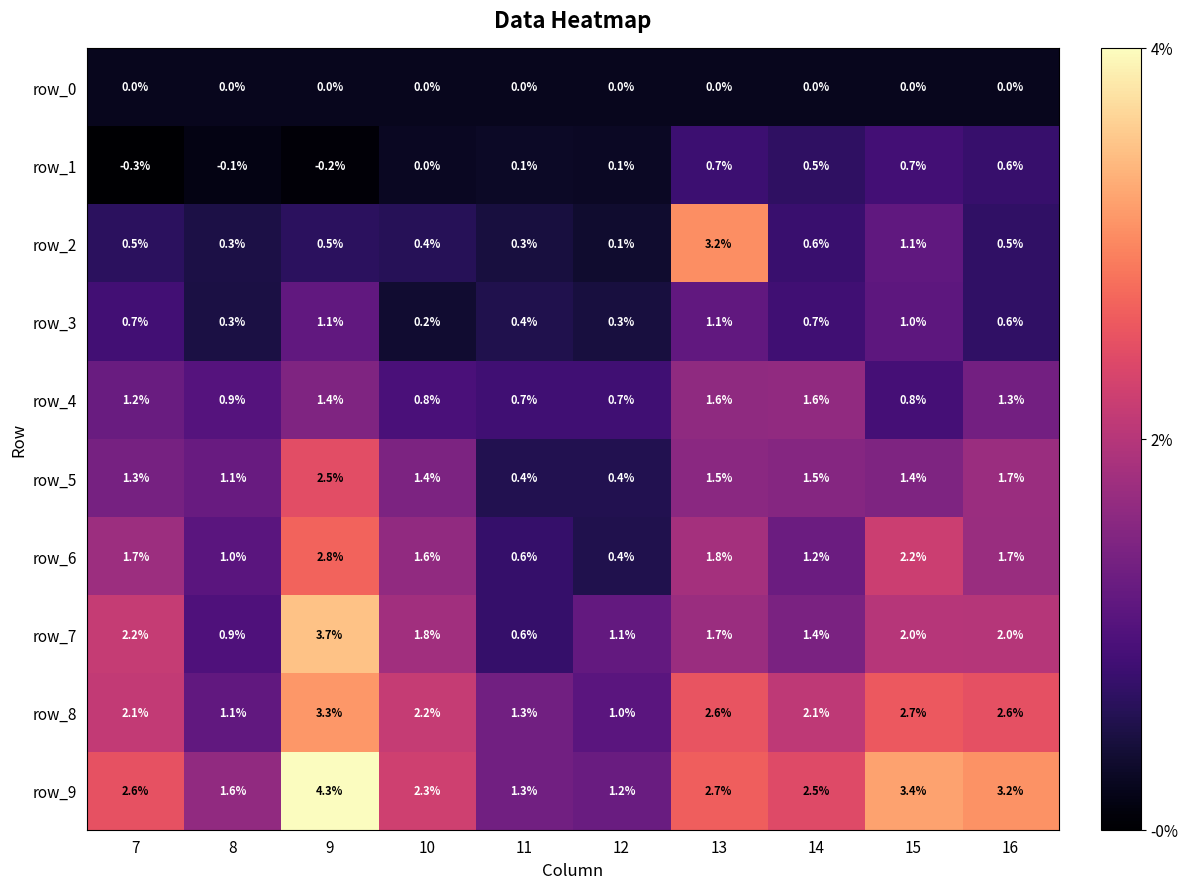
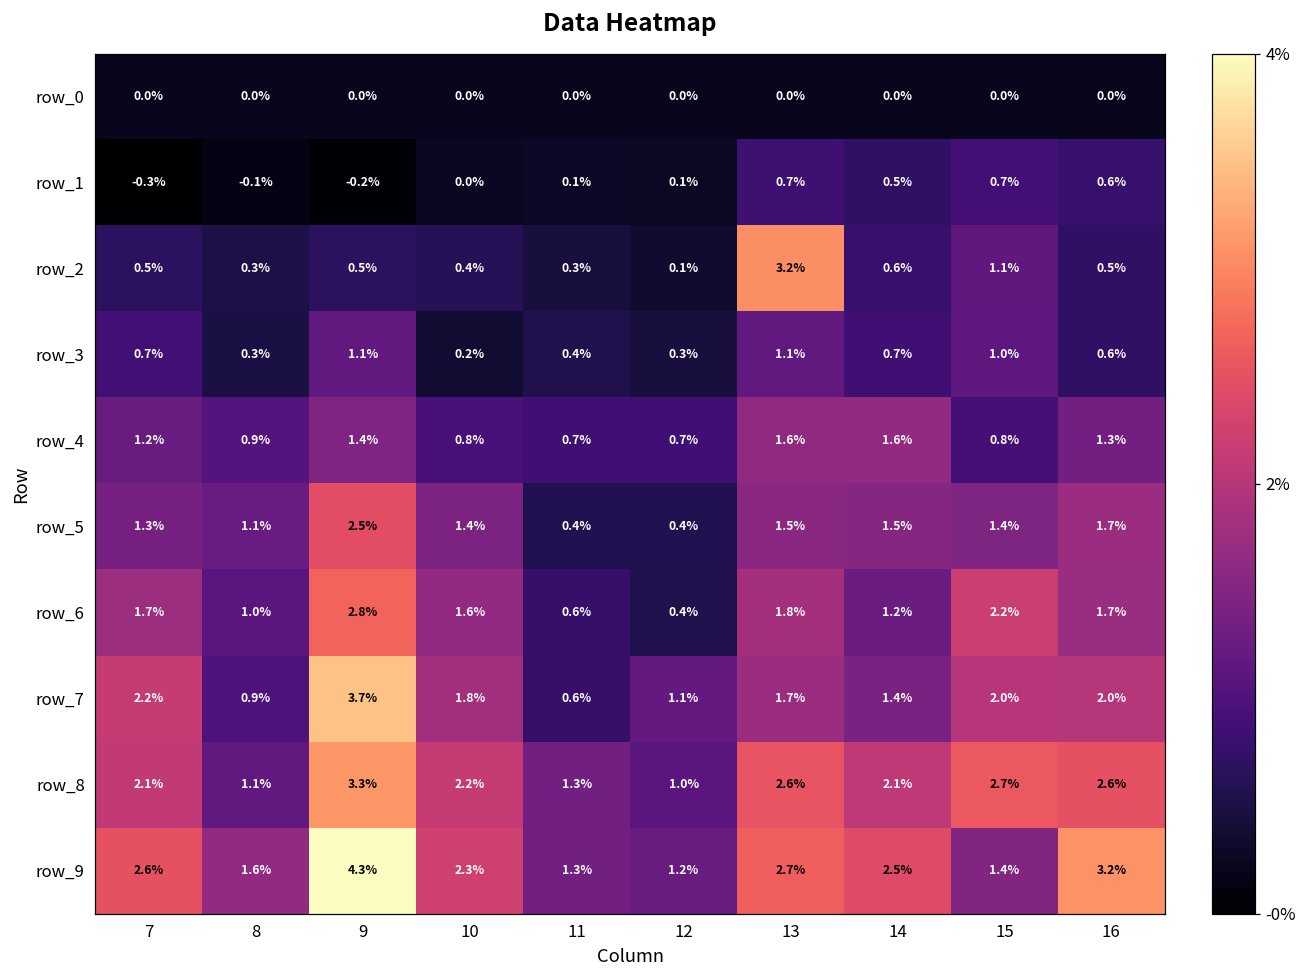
row_9, 15: 3.4% -> 1.4%
